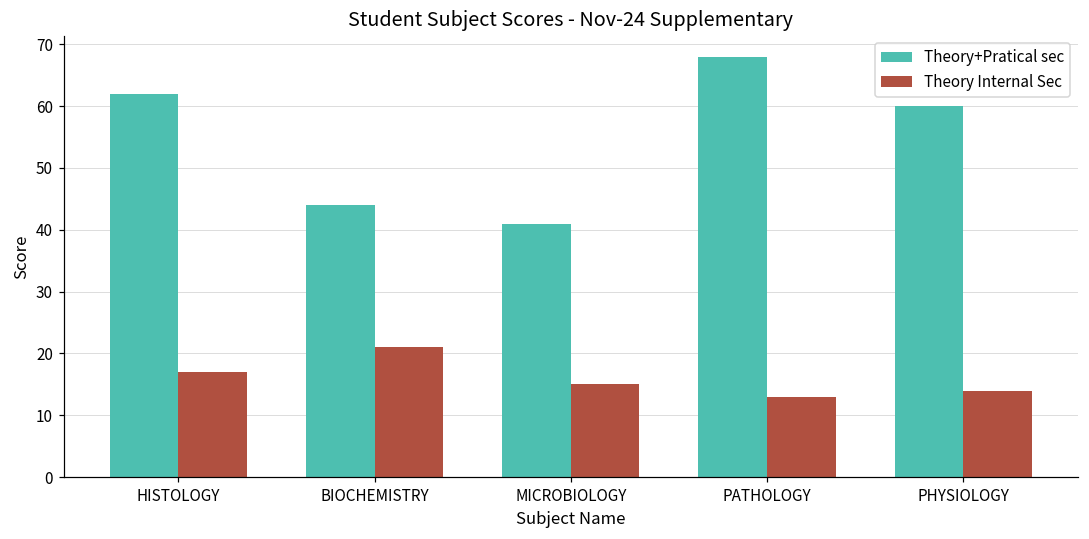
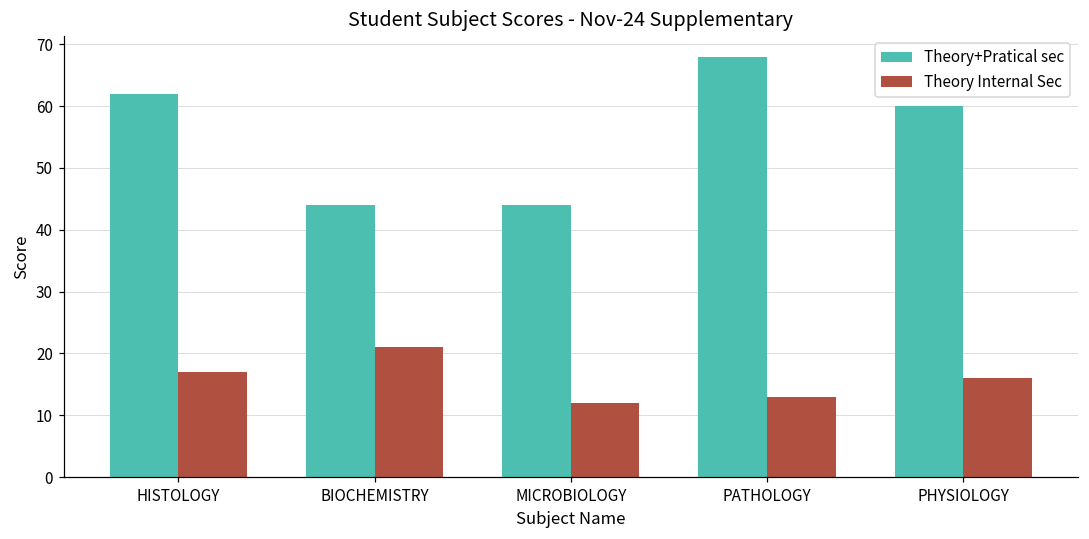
Theory+Pratical sec, MICROBIOLOGY: 41 -> 44
Theory Internal Sec, MICROBIOLOGY: 15 -> 12
Theory Internal Sec, PHYSIOLOGY: 14 -> 16
